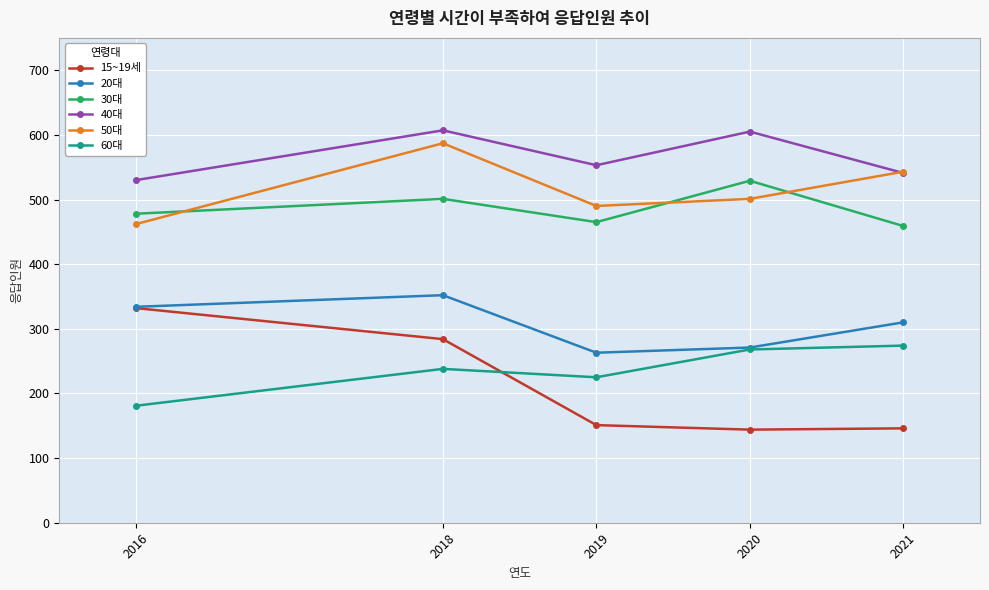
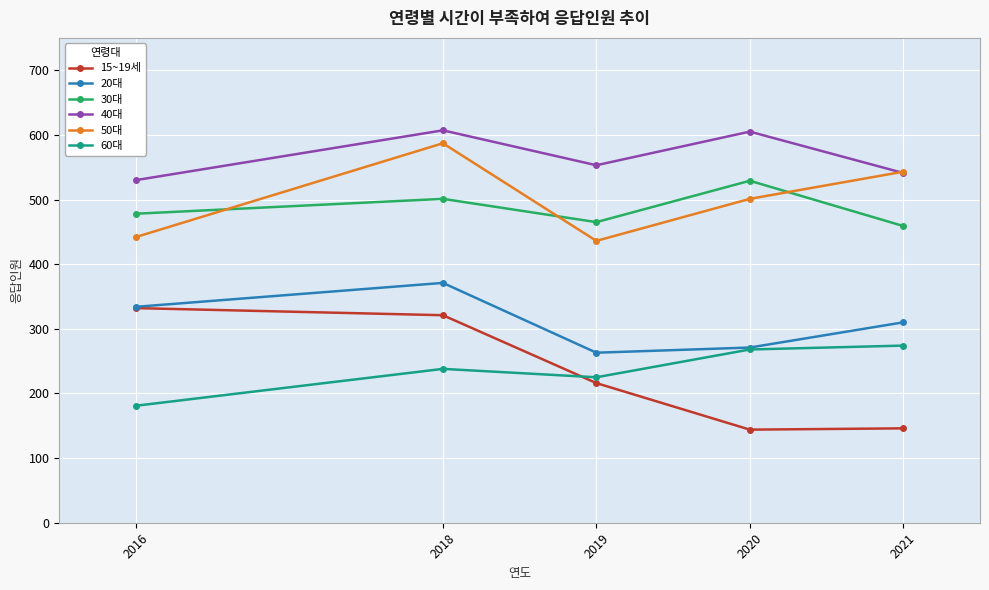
50대, 2016: 460 -> 440
15~19세, 2018: 280 -> 320
20대, 2018: 350 -> 370
15~19세, 2019: 150 -> 220
50대, 2019: 490 -> 440
